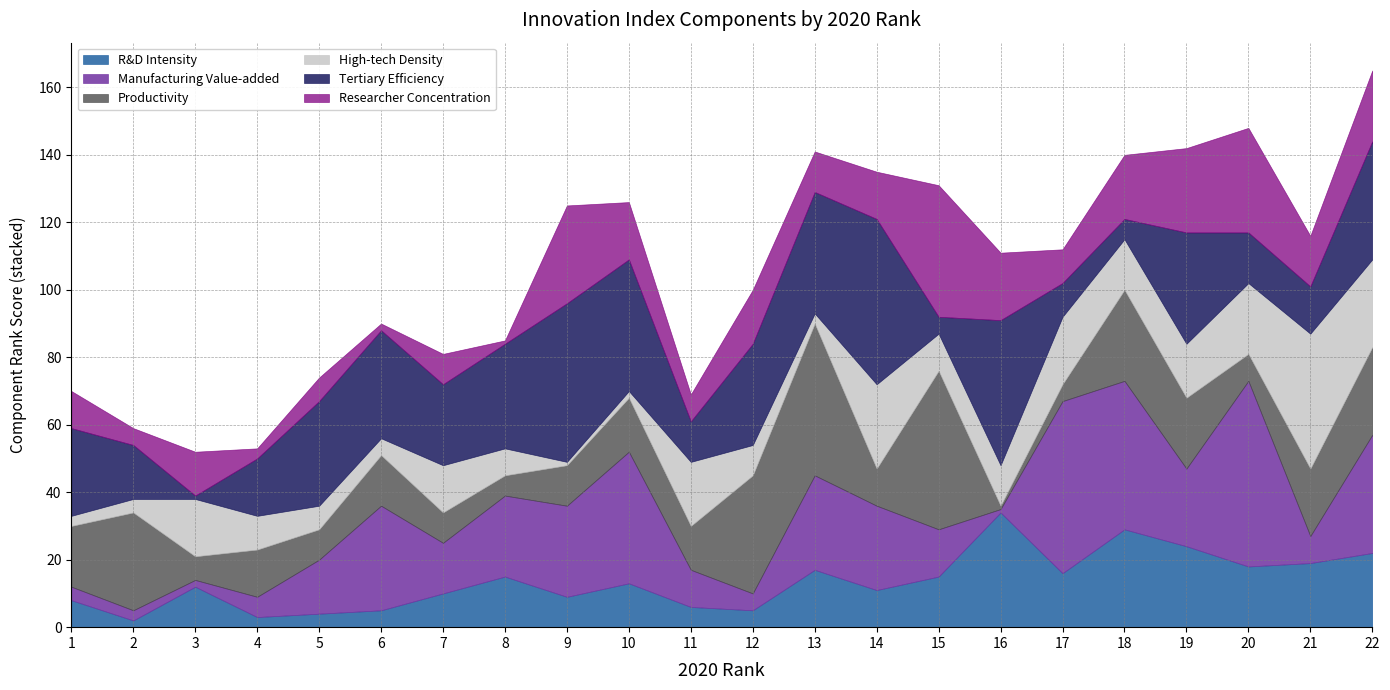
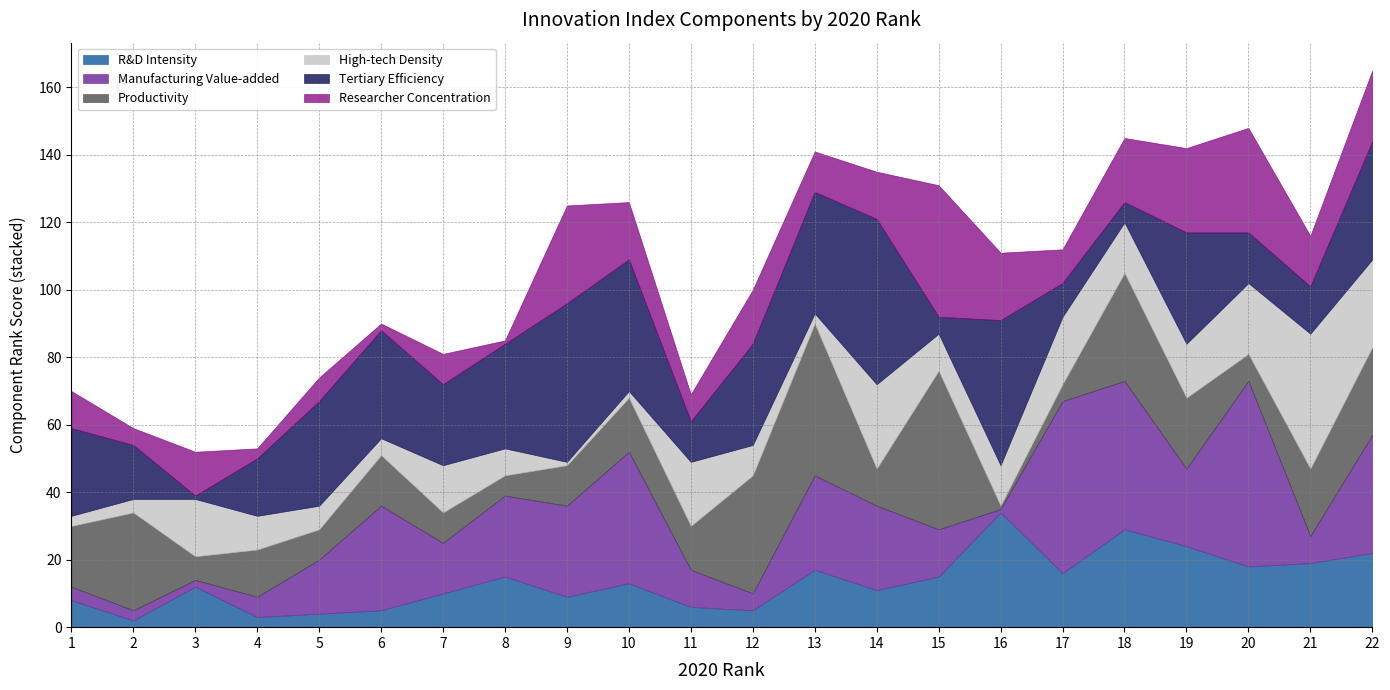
Productivity, 18: 27 -> 32
